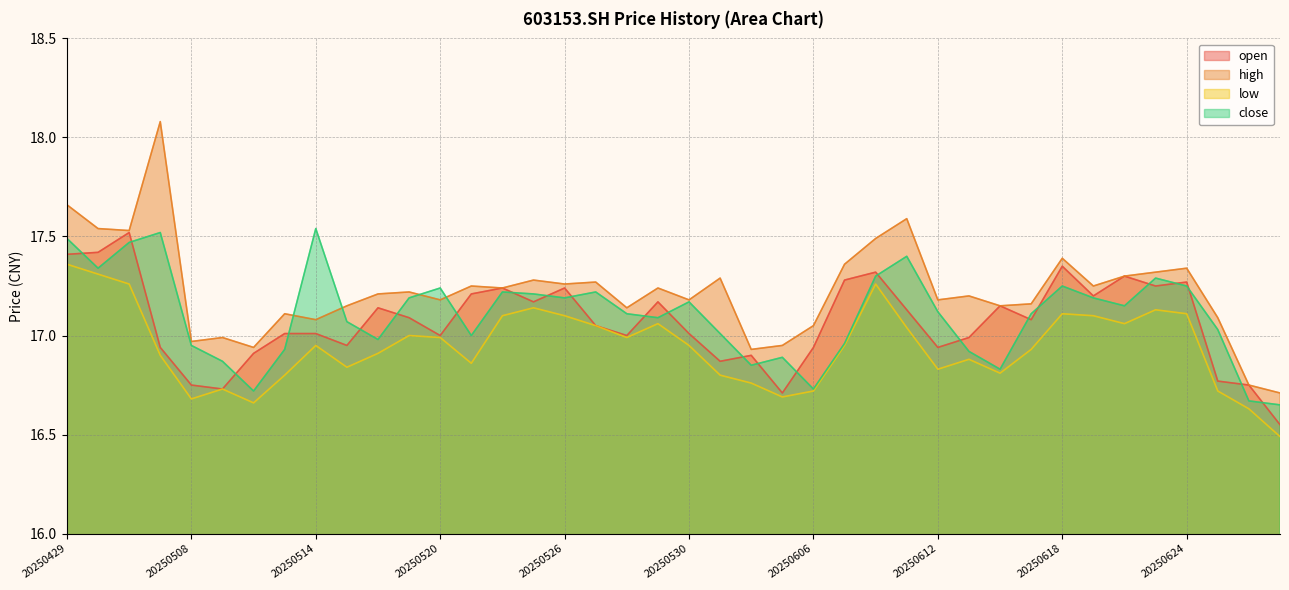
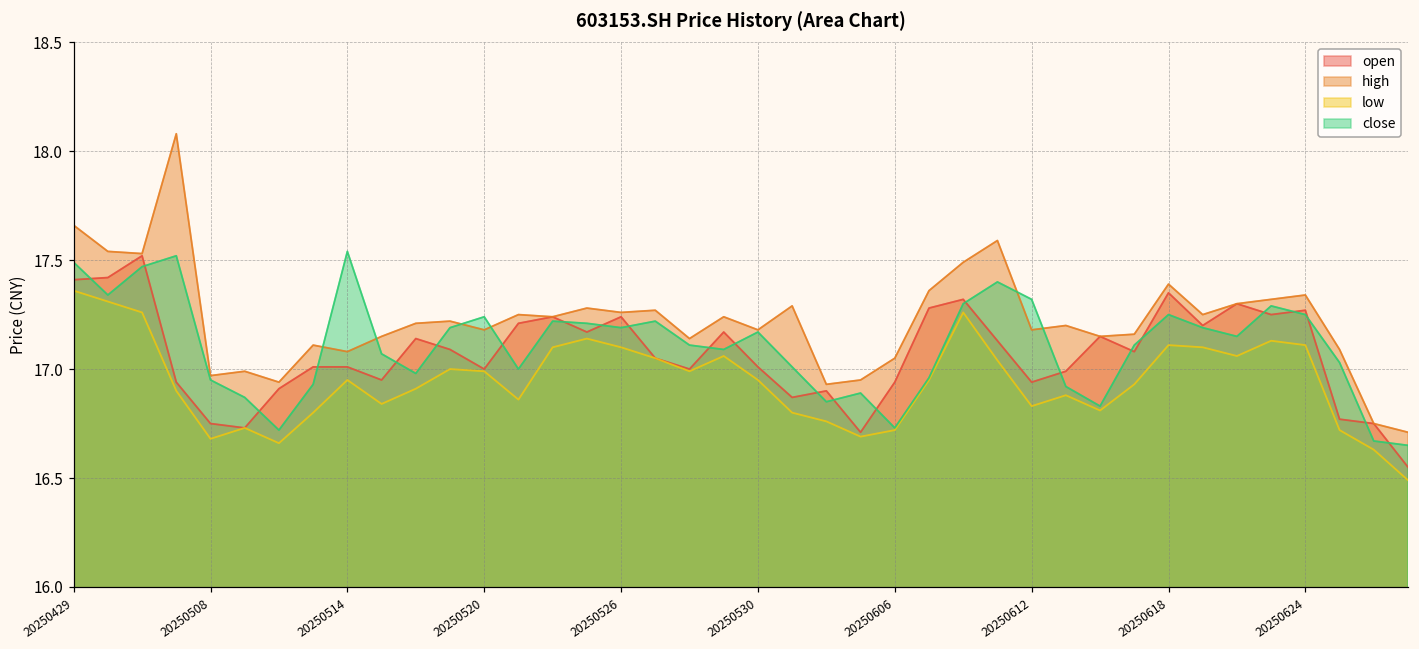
close, 20250612: 17.12 -> 17.32
